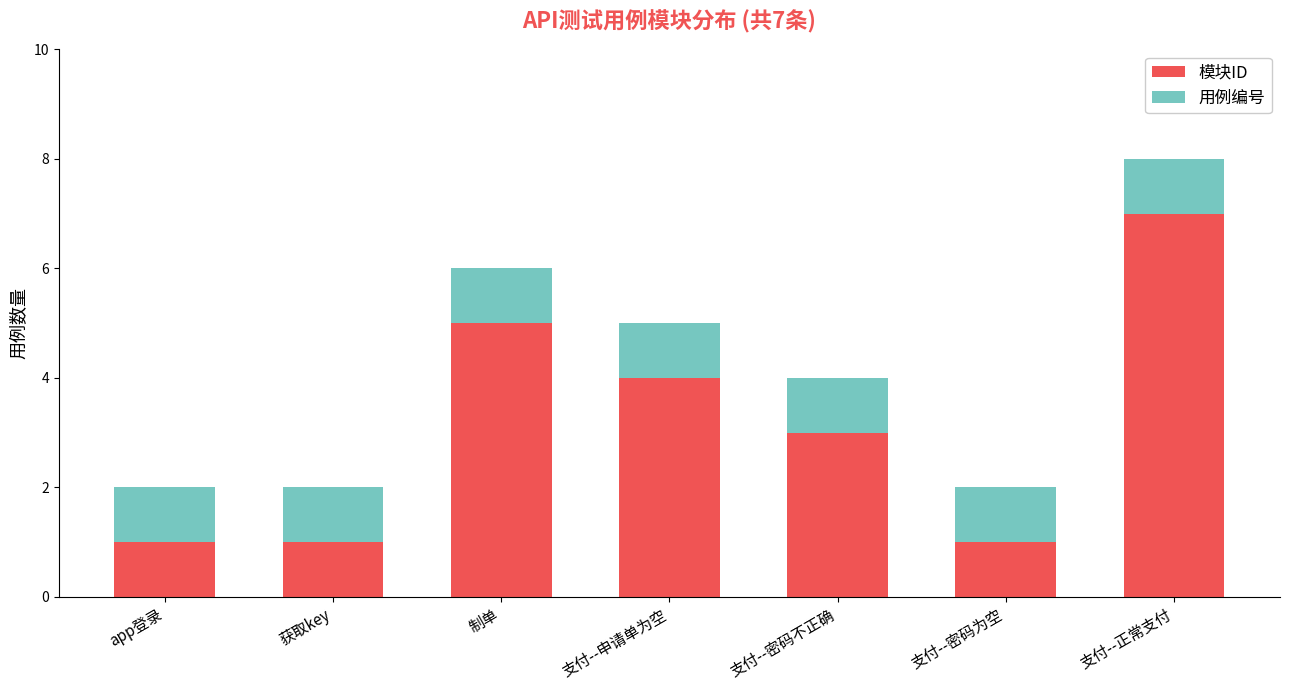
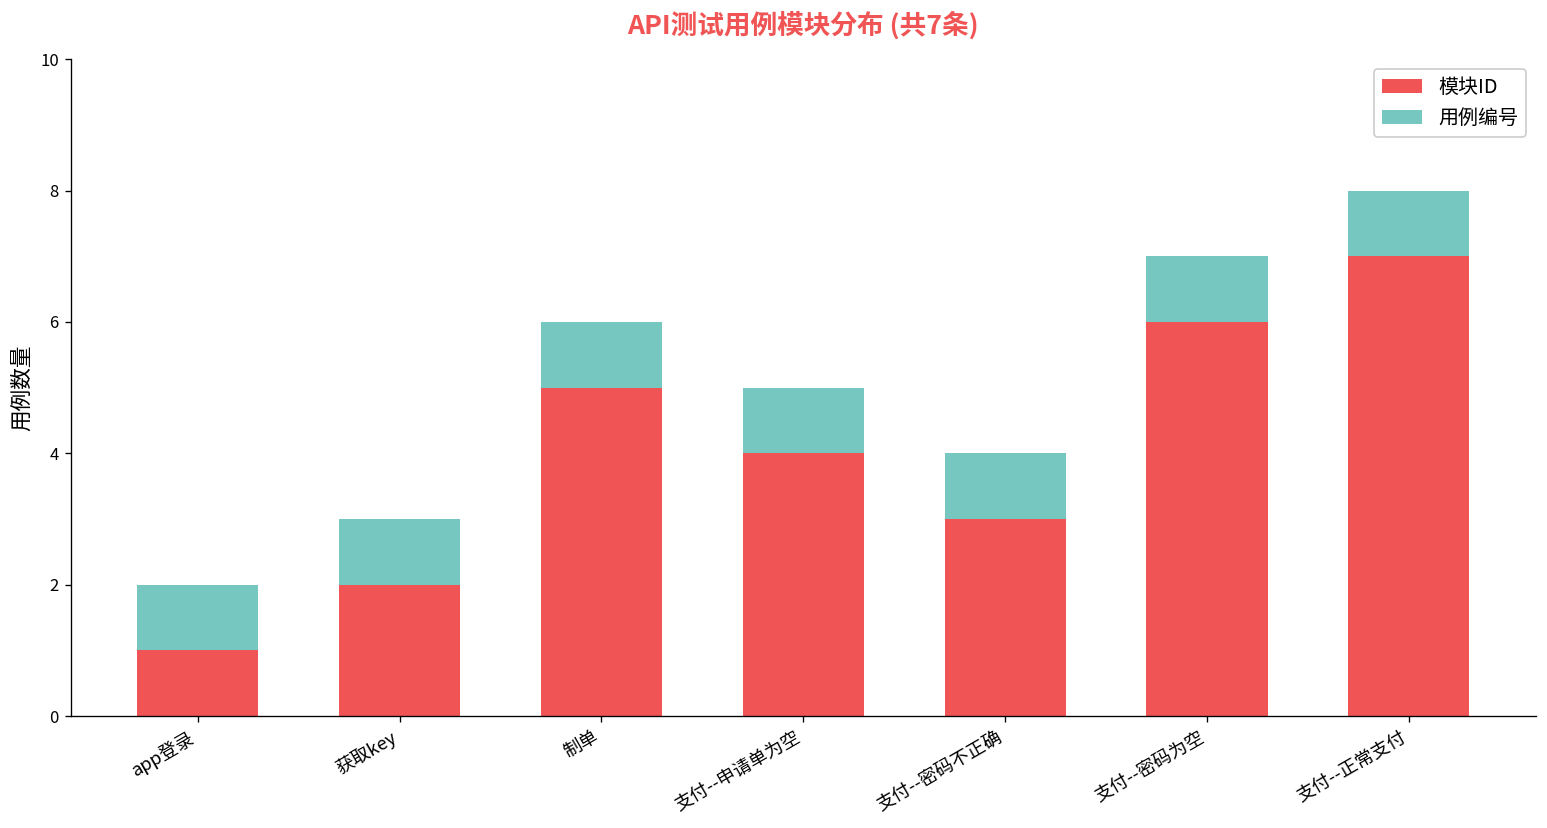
模块ID, 获取key: 1 -> 2
模块ID, 支付--密码为空: 1 -> 6
